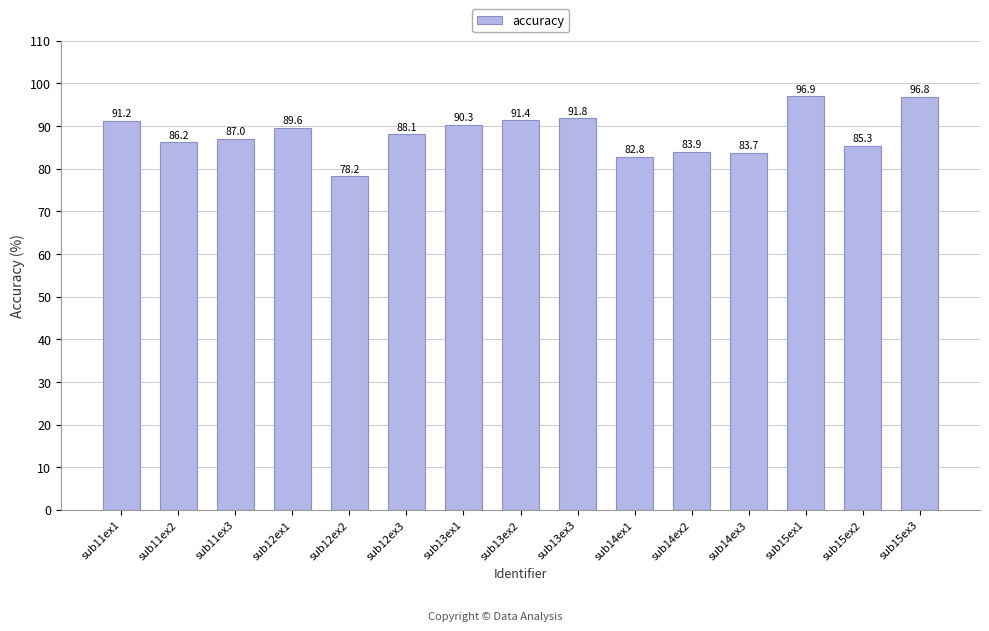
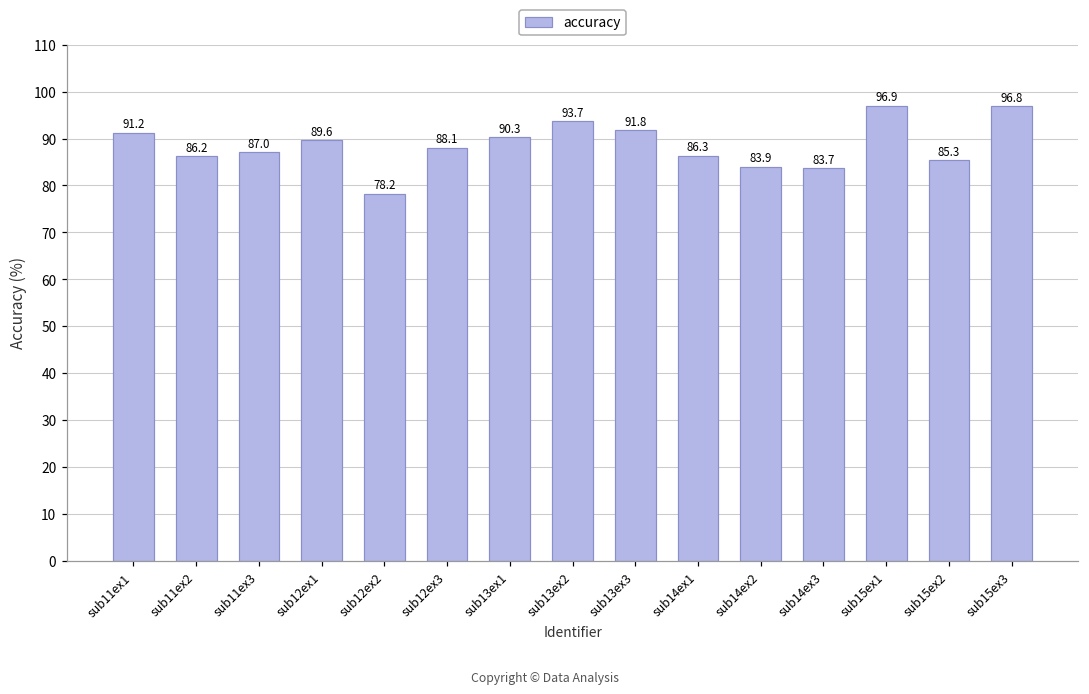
sub13ex2: 91.4 -> 93.7
sub14ex1: 82.8 -> 86.3
